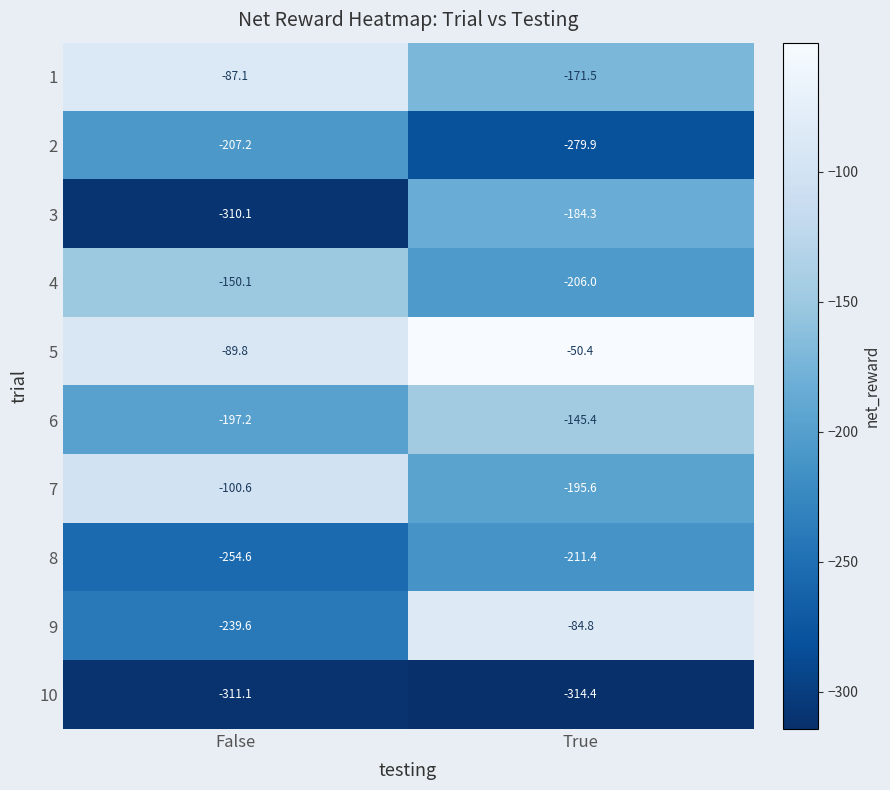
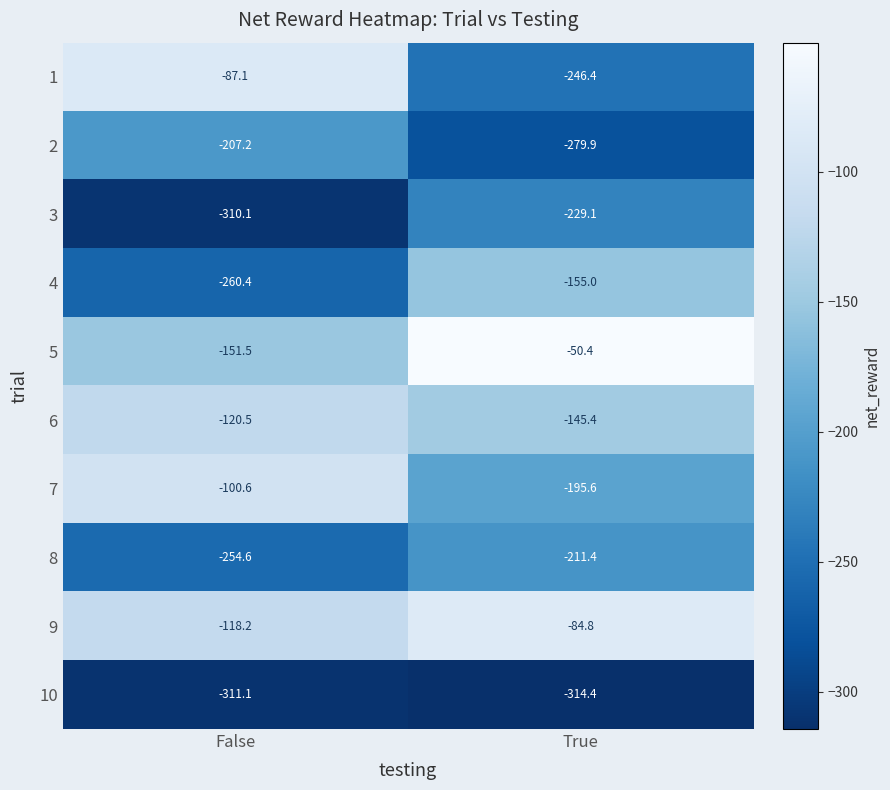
1, True: -171.5 -> -246.4
3, True: -184.3 -> -229.1
4, False: -150.1 -> -260.4
4, True: -206.0 -> -155.0
5, False: -89.8 -> -151.5
6, False: -197.2 -> -120.5
9, False: -239.6 -> -118.2
